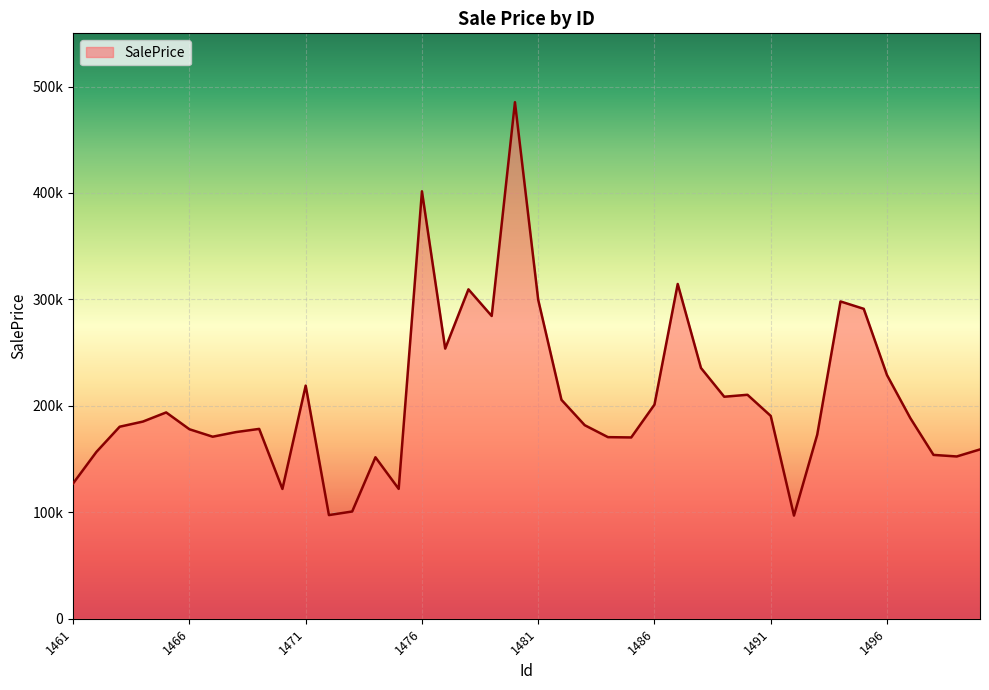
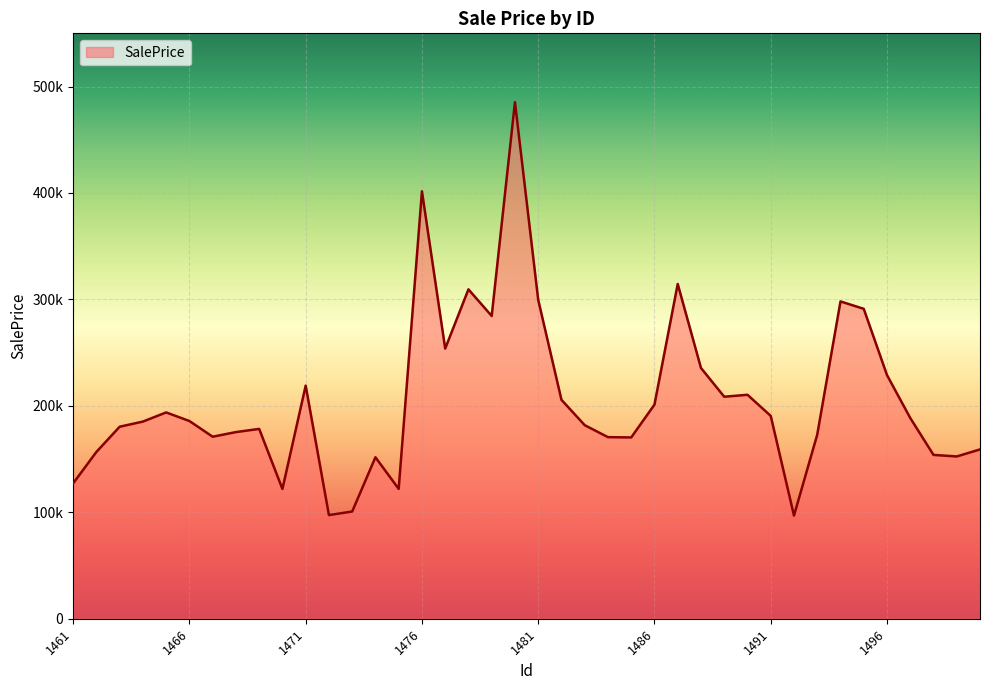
1466: 178000 -> 186000
